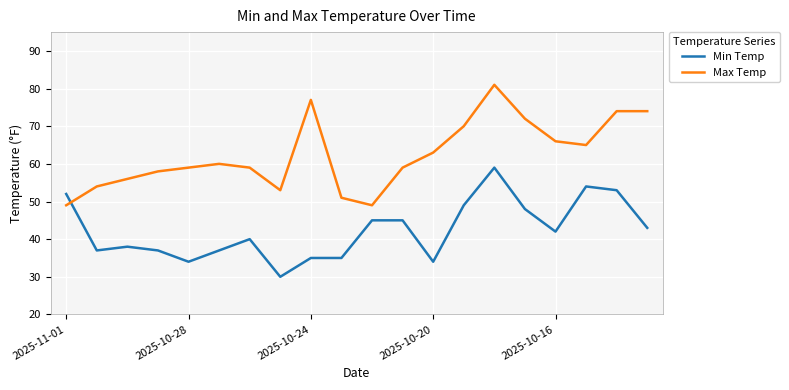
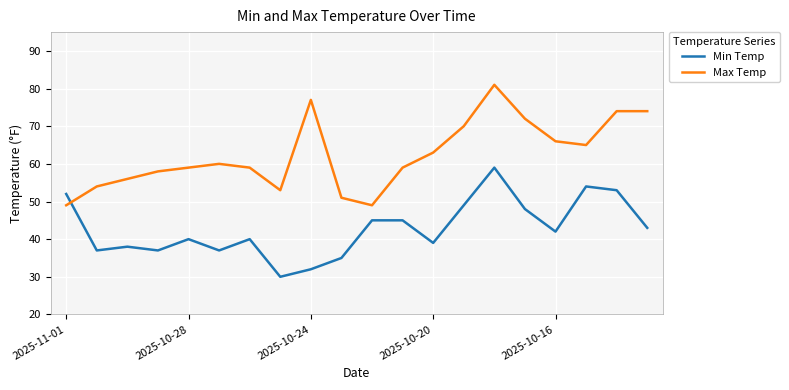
Min Temp, 2025-10-28: 34 -> 40
Min Temp, 2025-10-24: 35 -> 32
Min Temp, 2025-10-20: 34 -> 39
